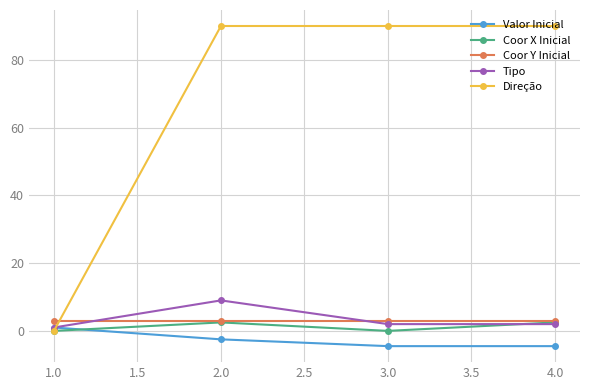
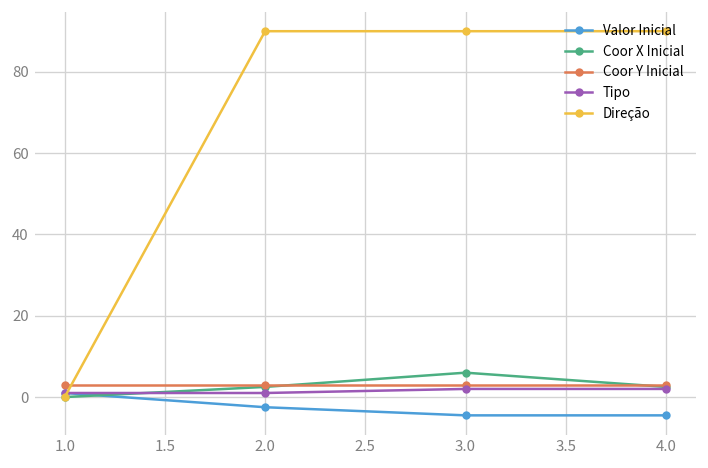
Tipo, 2.0: 9 -> 1
Coor X Inicial, 3.0: 0 -> 6
